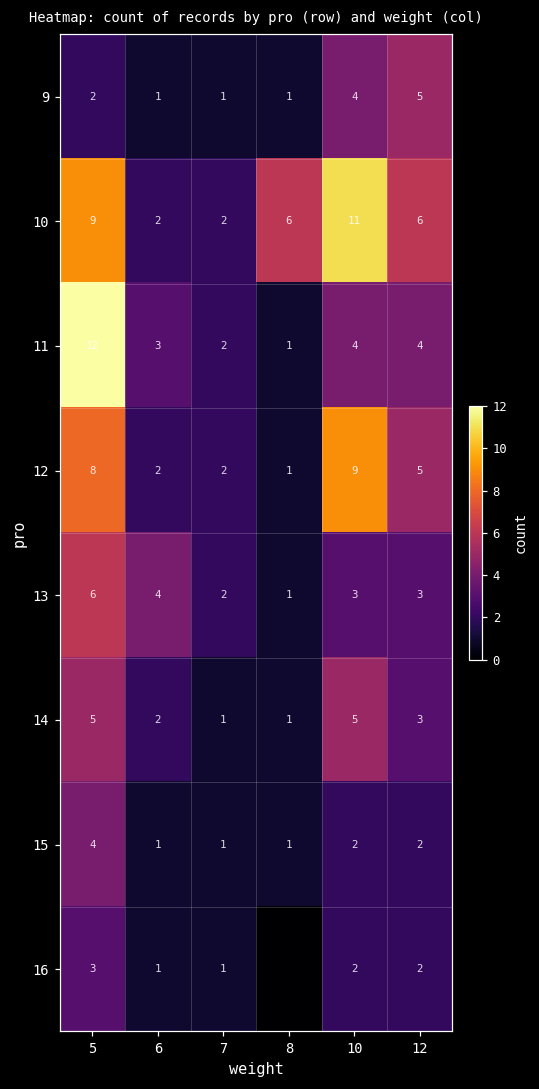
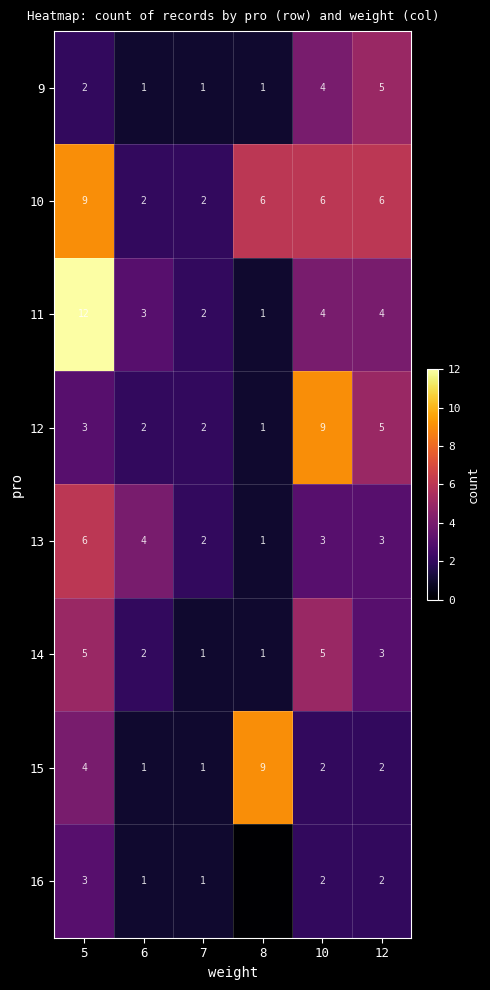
10, 10: 11 -> 6
12, 5: 8 -> 3
15, 8: 1 -> 9
